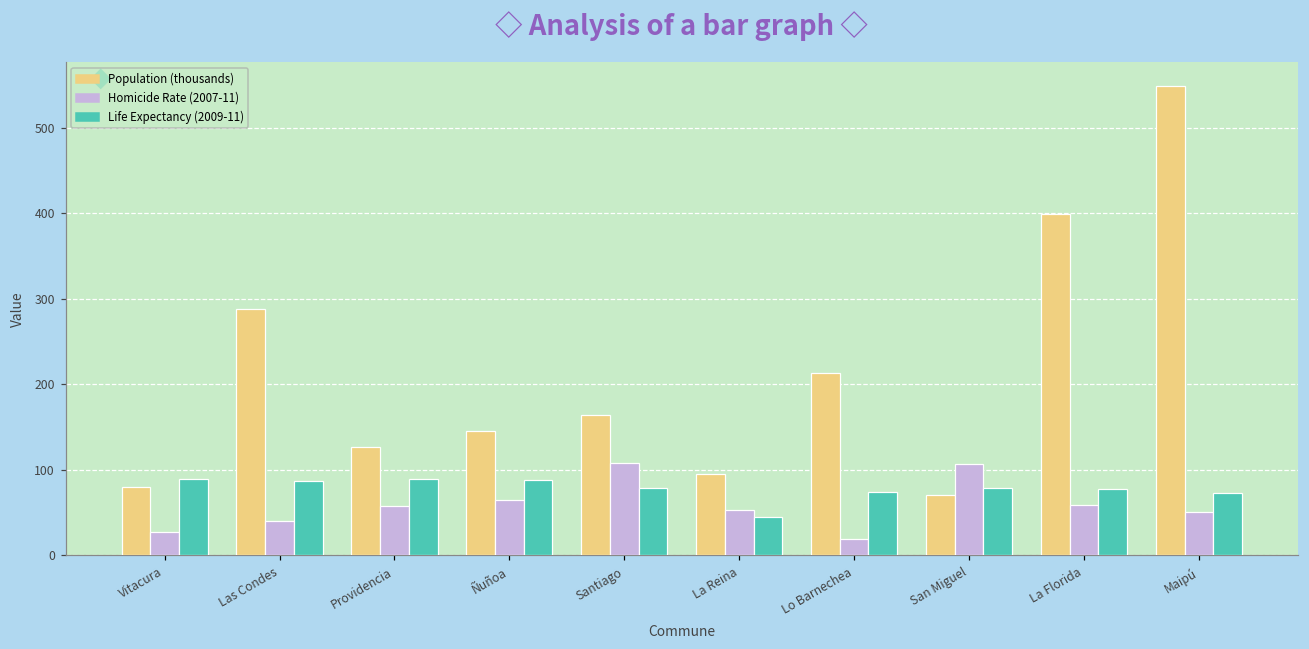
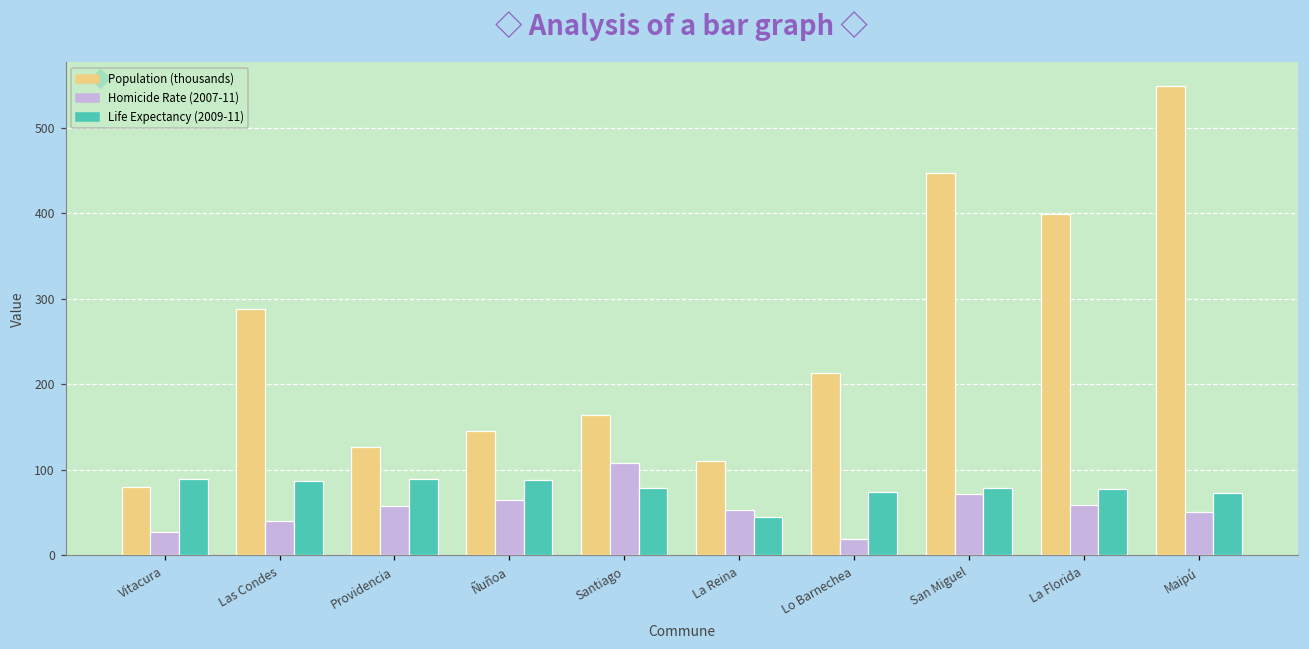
Population (thousands), La Reina: 100 -> 110
Population (thousands), San Miguel: 70 -> 450
Homicide Rate (2007-11), San Miguel: 110 -> 70
